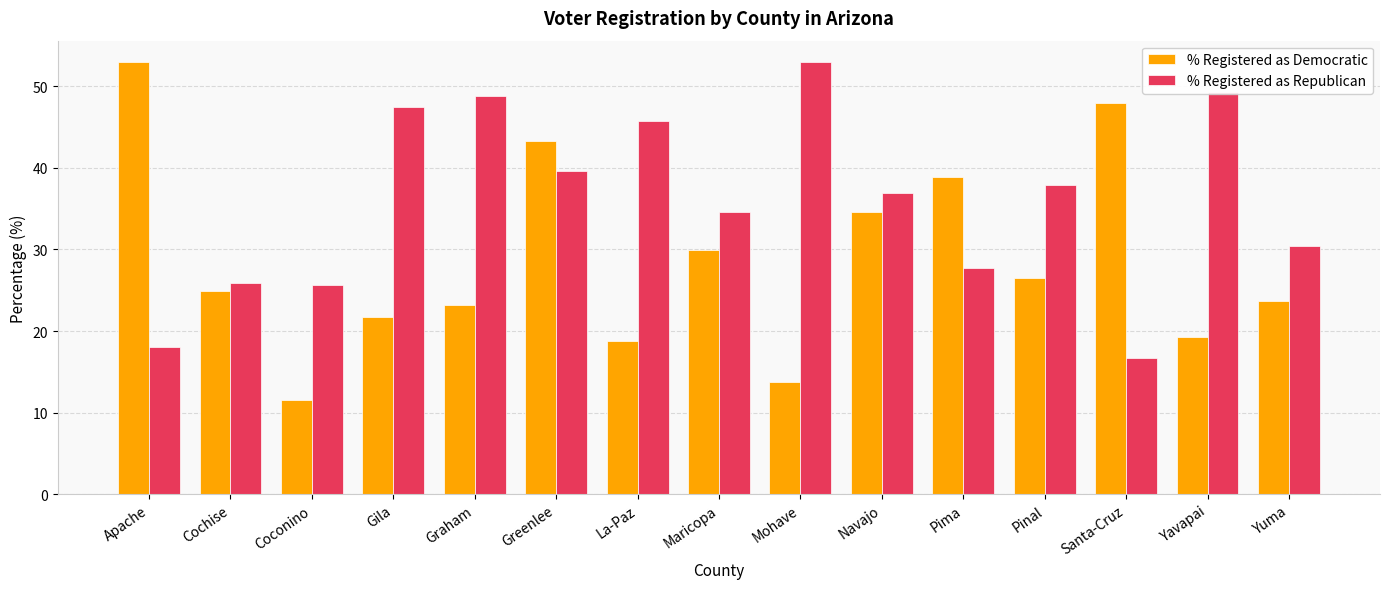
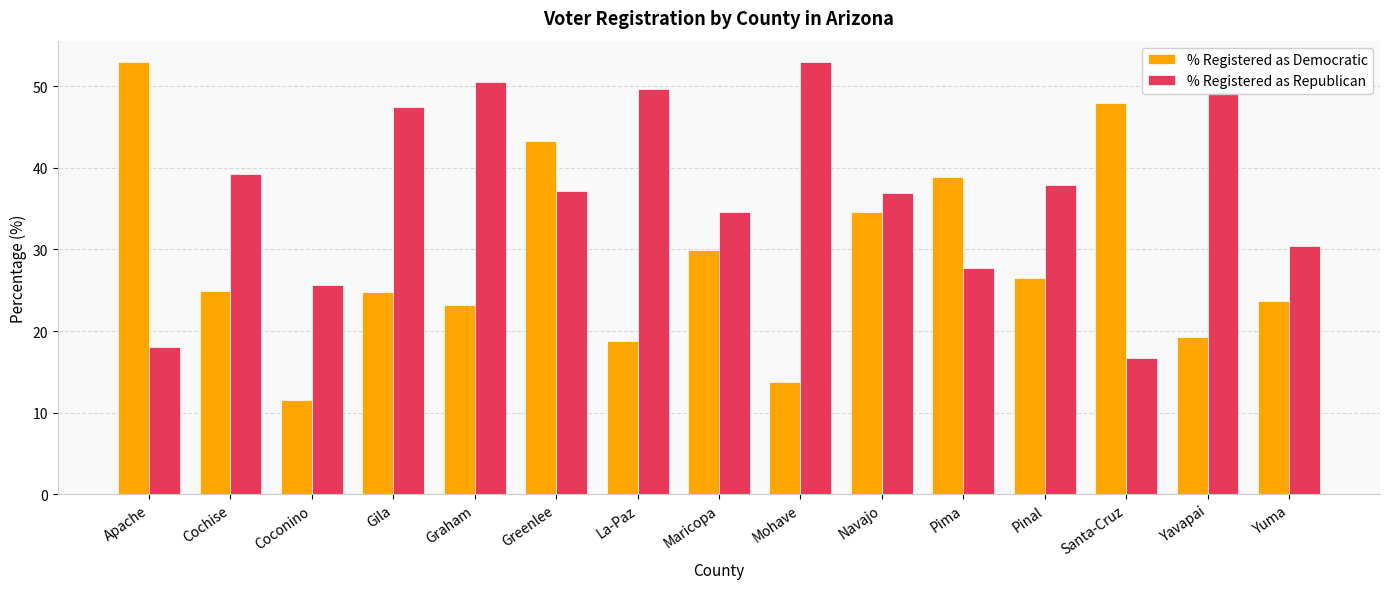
% Registered as Republican, Cochise: 26 -> 39
% Registered as Democratic, Gila: 22 -> 25
% Registered as Republican, Graham: 49 -> 51
% Registered as Republican, Greenlee: 40 -> 37
% Registered as Republican, La-Paz: 46 -> 50
